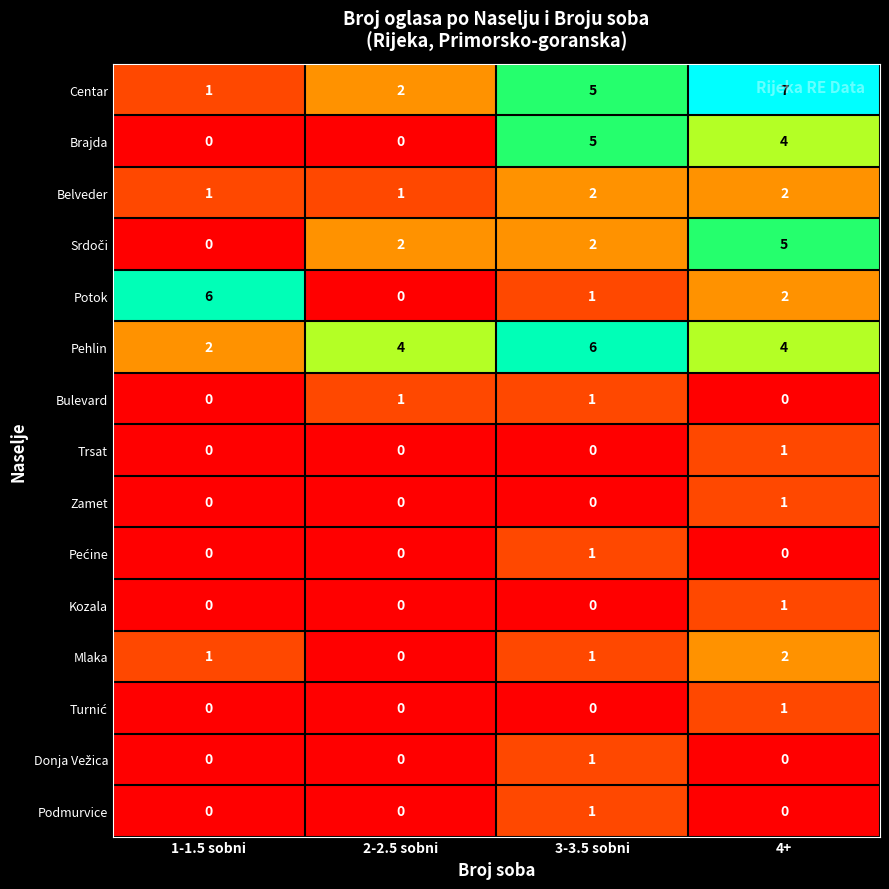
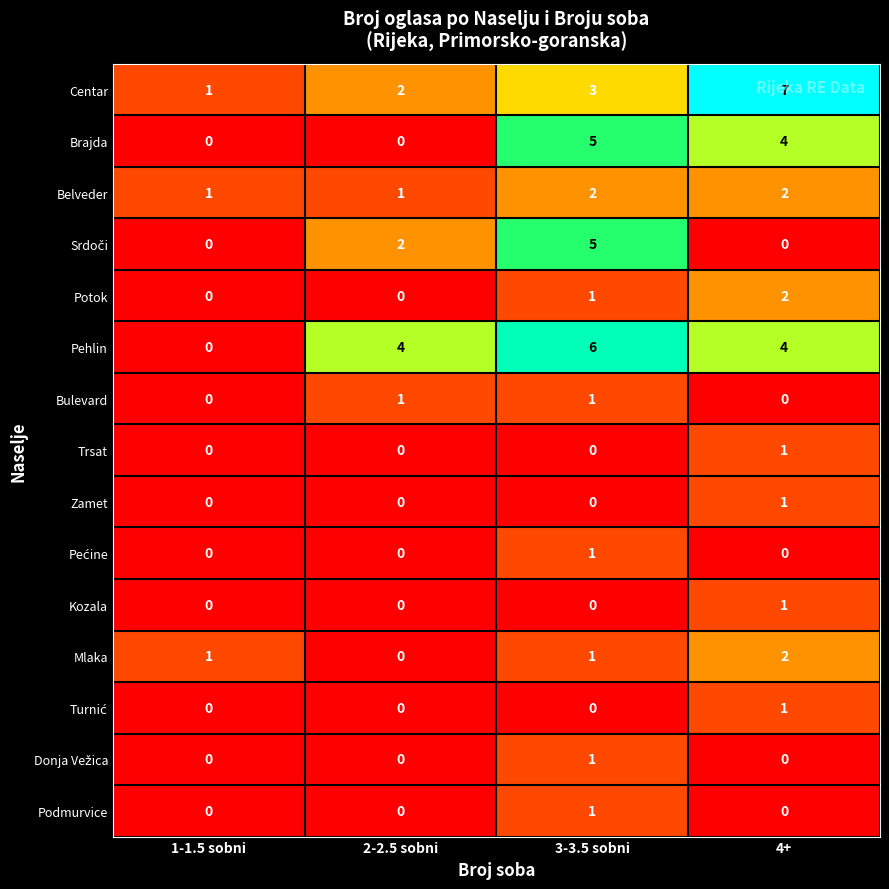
Centar, 3-3.5 sobni: 5 -> 3
Srdoči, 3-3.5 sobni: 2 -> 5
Srdoči, 4+: 5 -> 0
Potok, 1-1.5 sobni: 6 -> 0
Pehlin, 1-1.5 sobni: 2 -> 0
